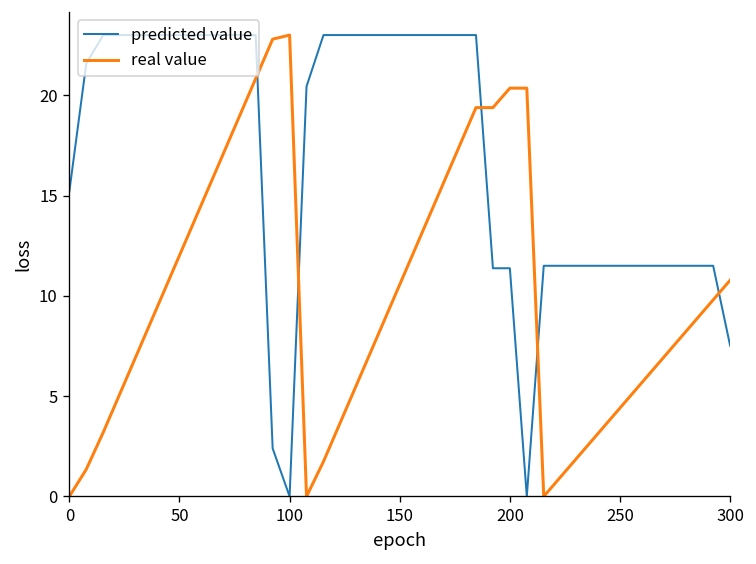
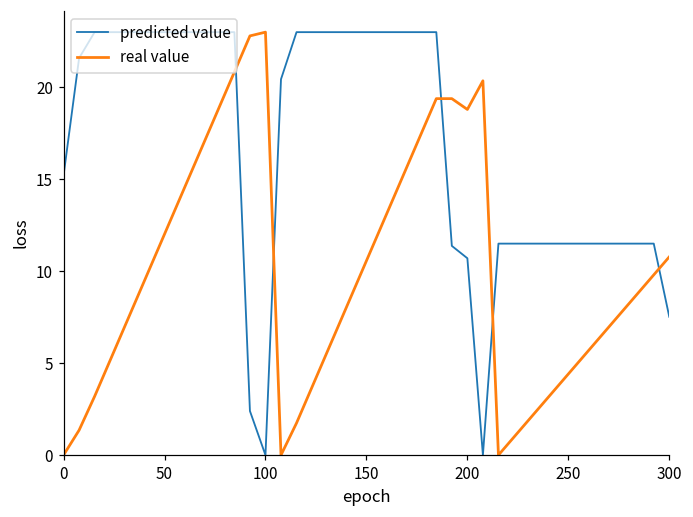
predicted value, 200: 11.4 -> 10.7
real value, 200: 20.4 -> 18.8
